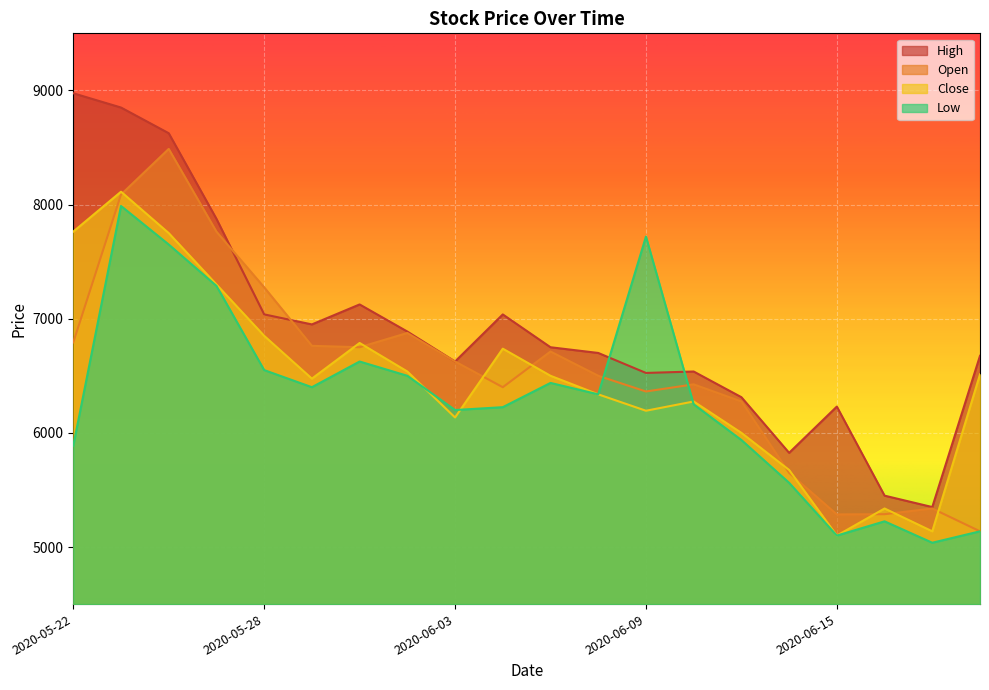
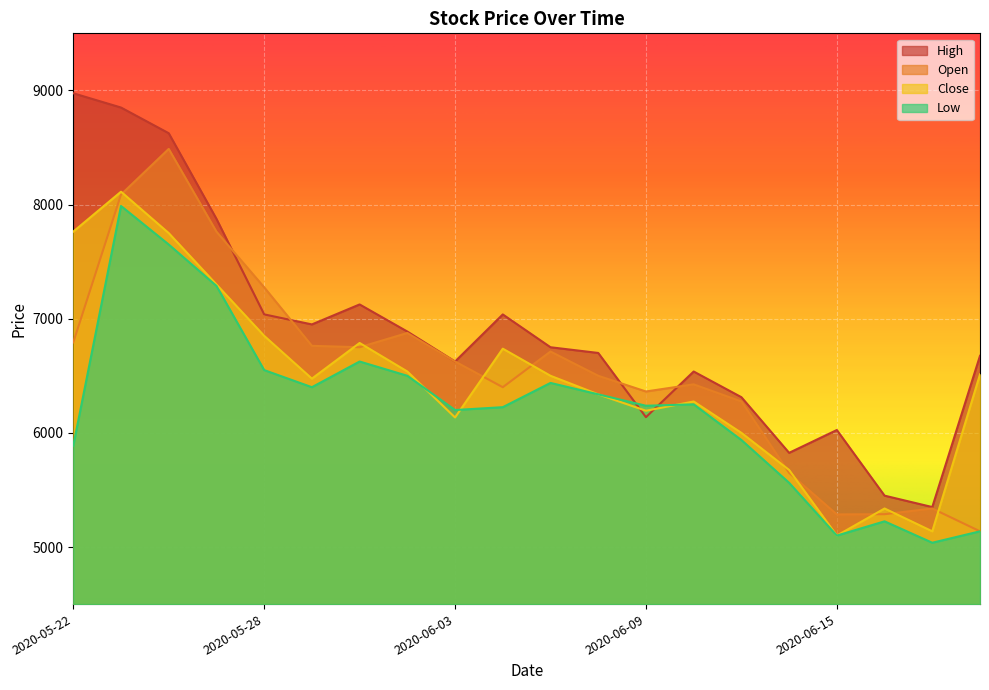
High, 2020-06-09: 6530 -> 6140
Low, 2020-06-09: 7720 -> 6240
High, 2020-06-15: 6230 -> 6030
